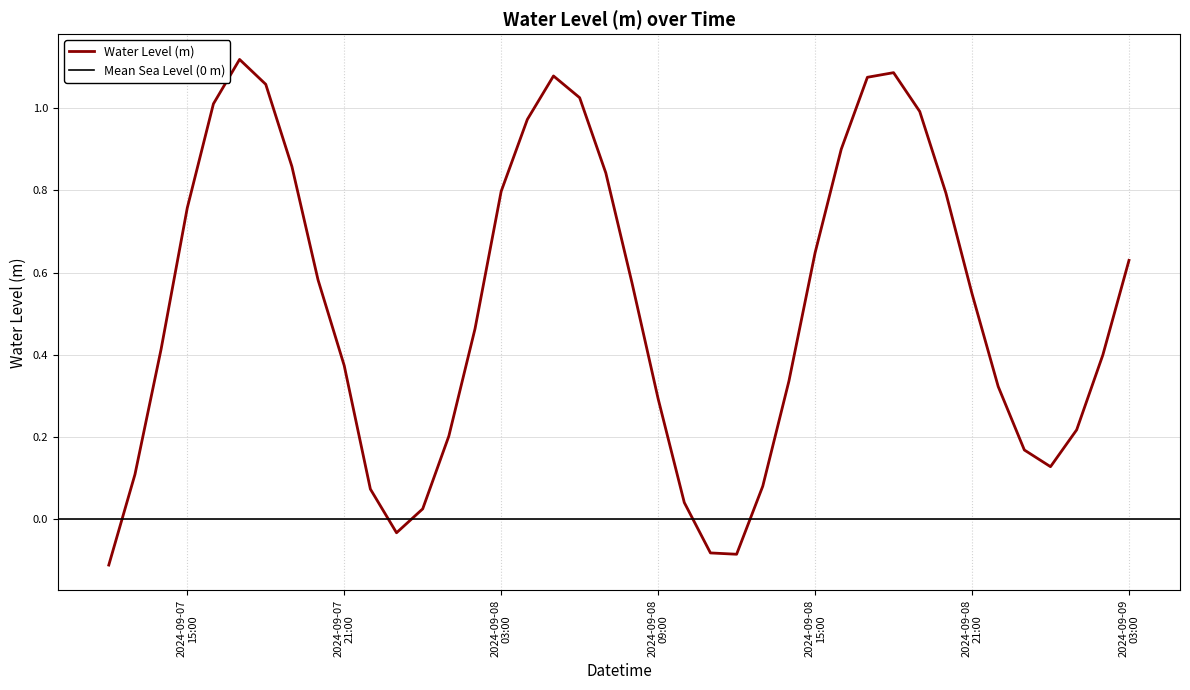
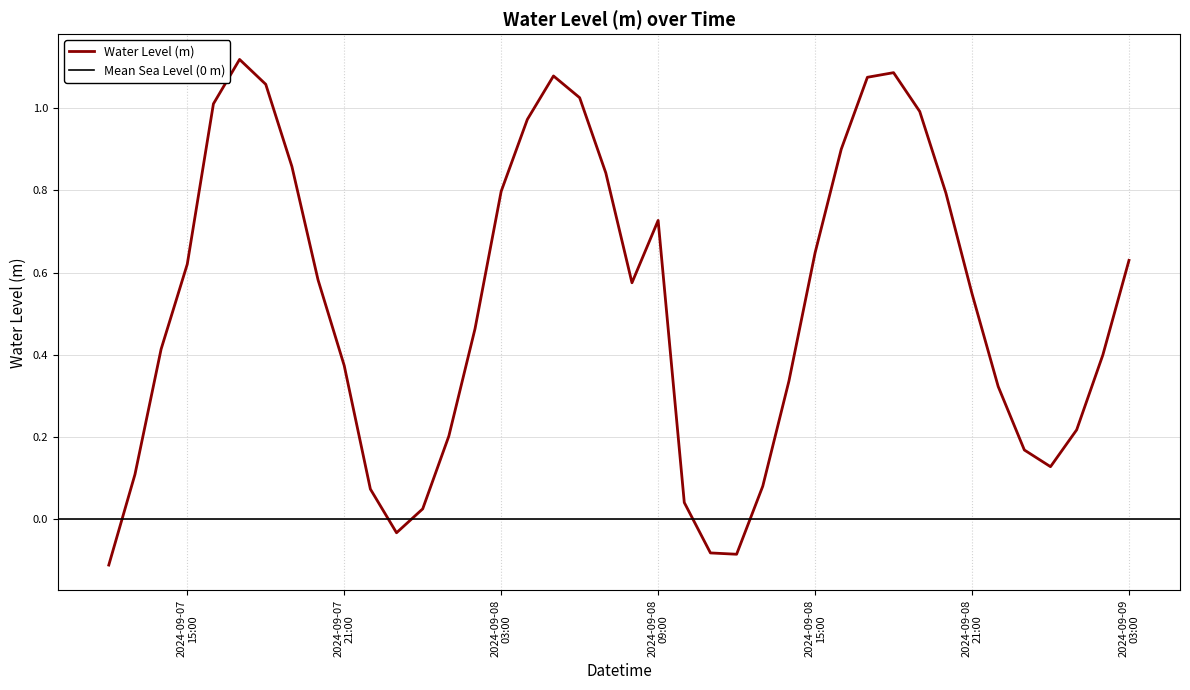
2024-09-07 15:00: 0.76 -> 0.62
2024-09-08 09:00: 0.29 -> 0.73
